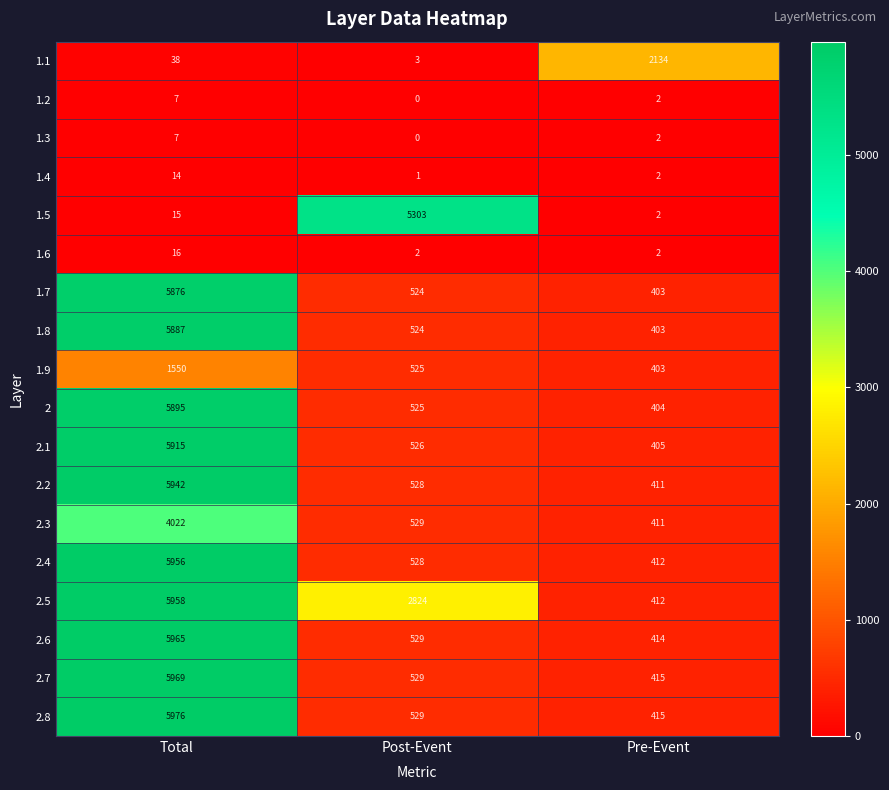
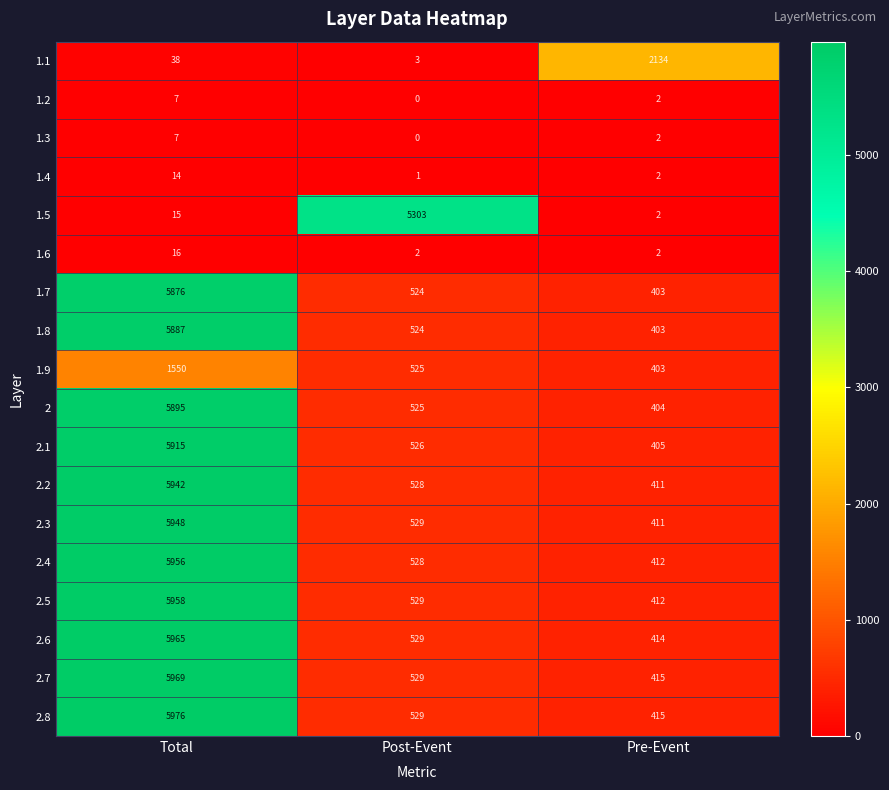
2.3, Total: 4022 -> 5948
2.5, Post-Event: 2824 -> 529
